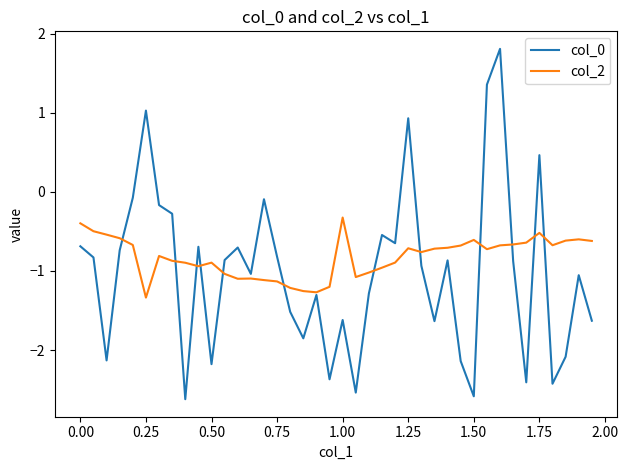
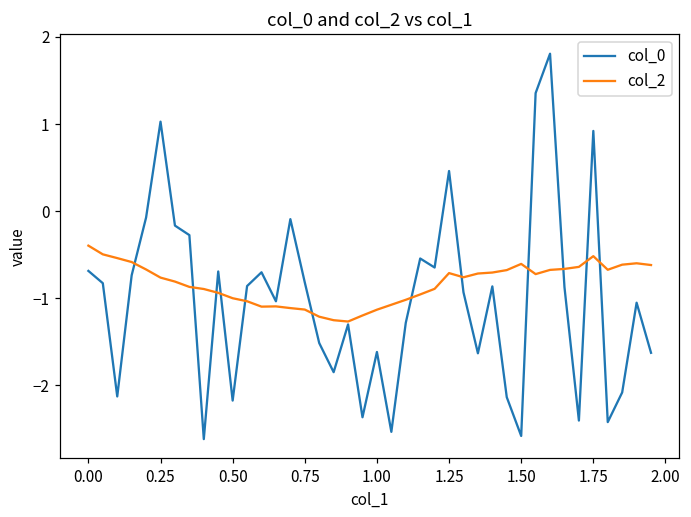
col_2, 0.25: -1.3 -> -0.8
col_2, 0.50: -0.9 -> -1.0
col_2, 1.00: -0.3 -> -1.1
col_0, 1.25: 0.9 -> 0.5
col_0, 1.75: 0.5 -> 0.9
